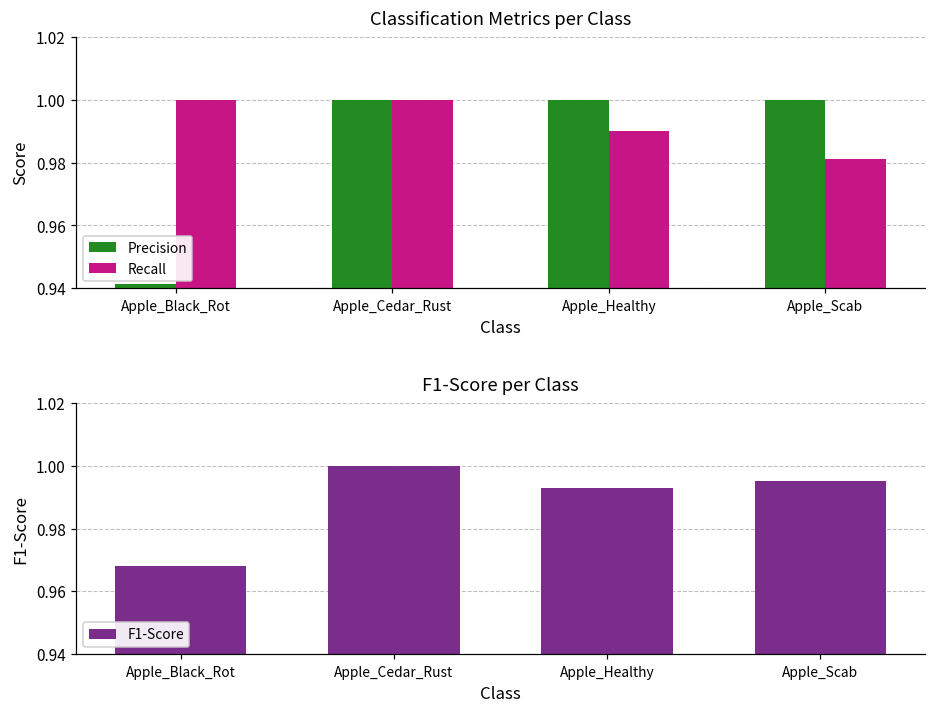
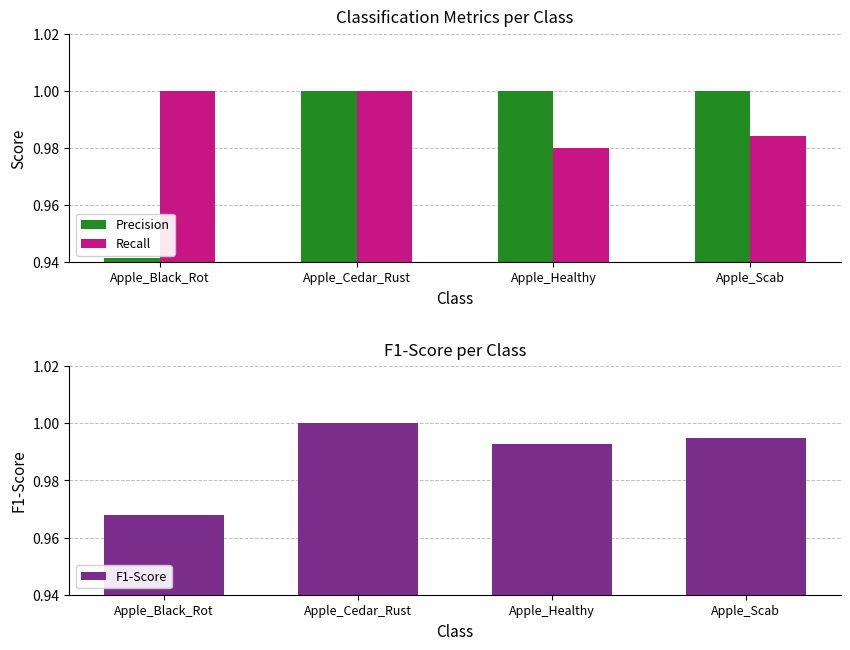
Classification Metrics per Class, Recall, Apple_Healthy: 0.99 -> 0.98
Classification Metrics per Class, Recall, Apple_Scab: 0.981 -> 0.984
